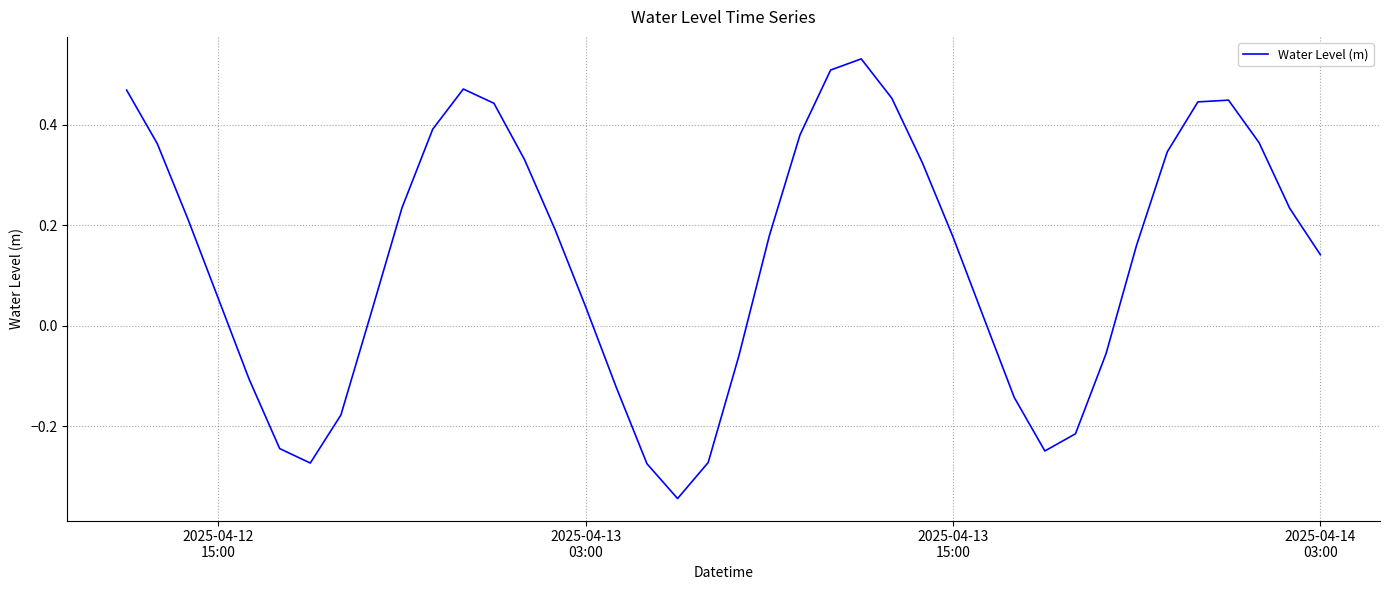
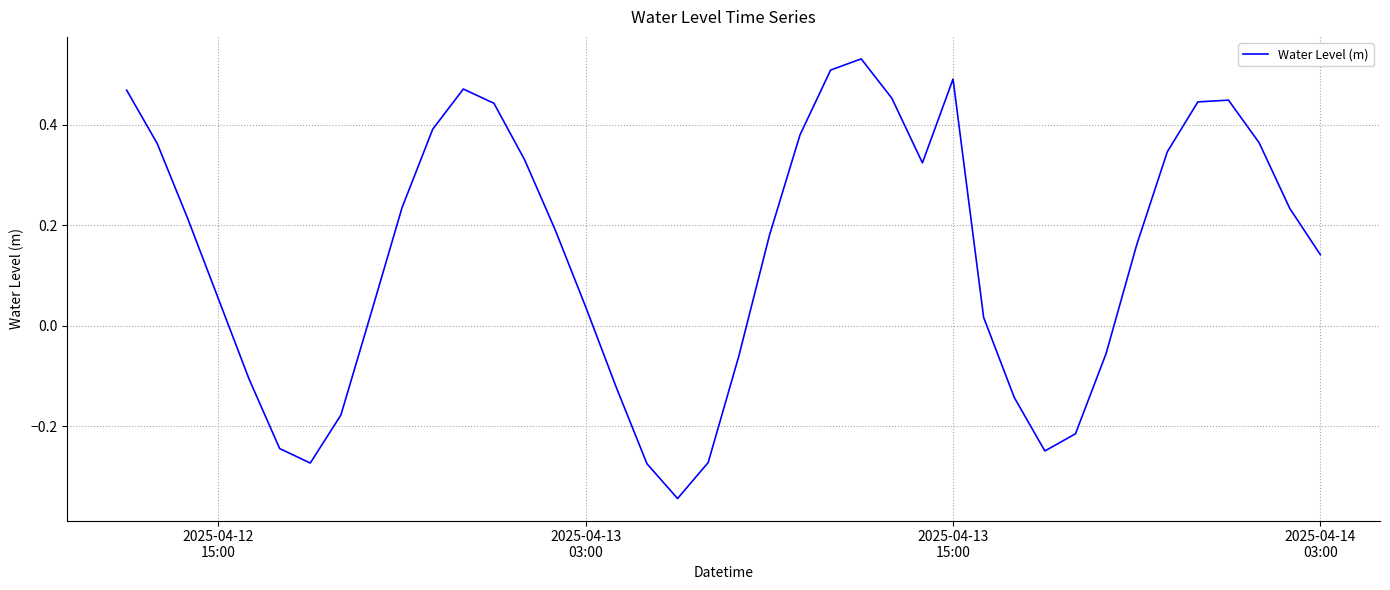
2025-04-13 15:00: 0.18 -> 0.49
